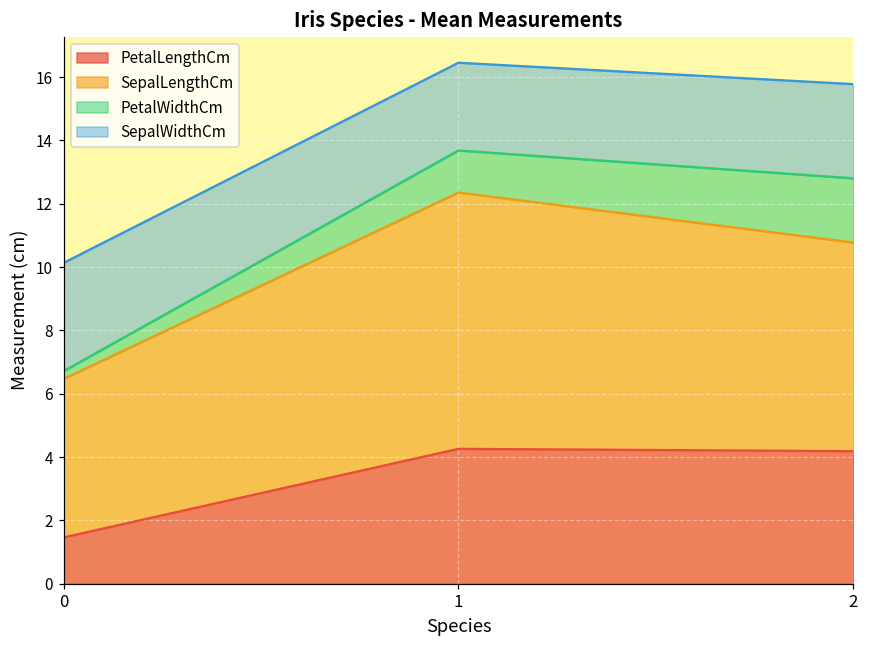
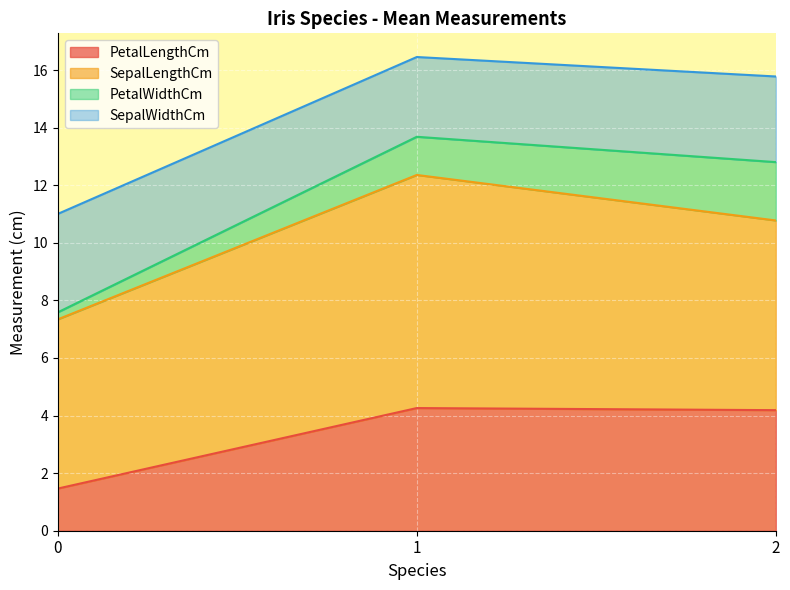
SepalLengthCm, 0: 5.0 -> 5.9
